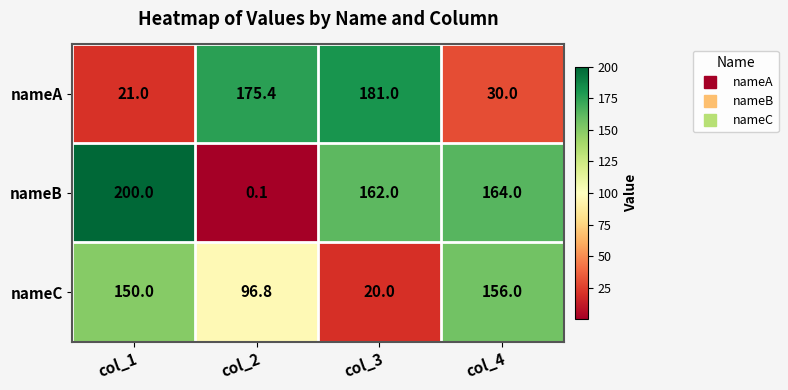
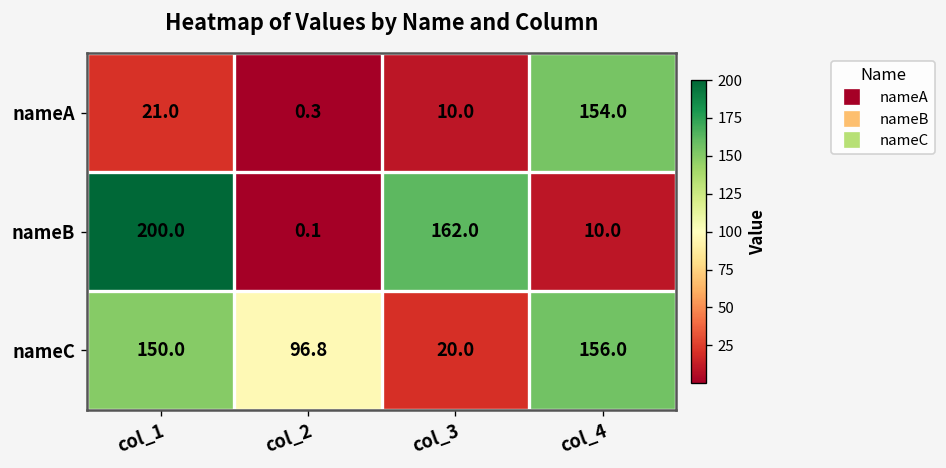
nameA, col_2: 175.4 -> 0.3
nameA, col_3: 181.0 -> 10.0
nameA, col_4: 30.0 -> 154.0
nameB, col_4: 164.0 -> 10.0
